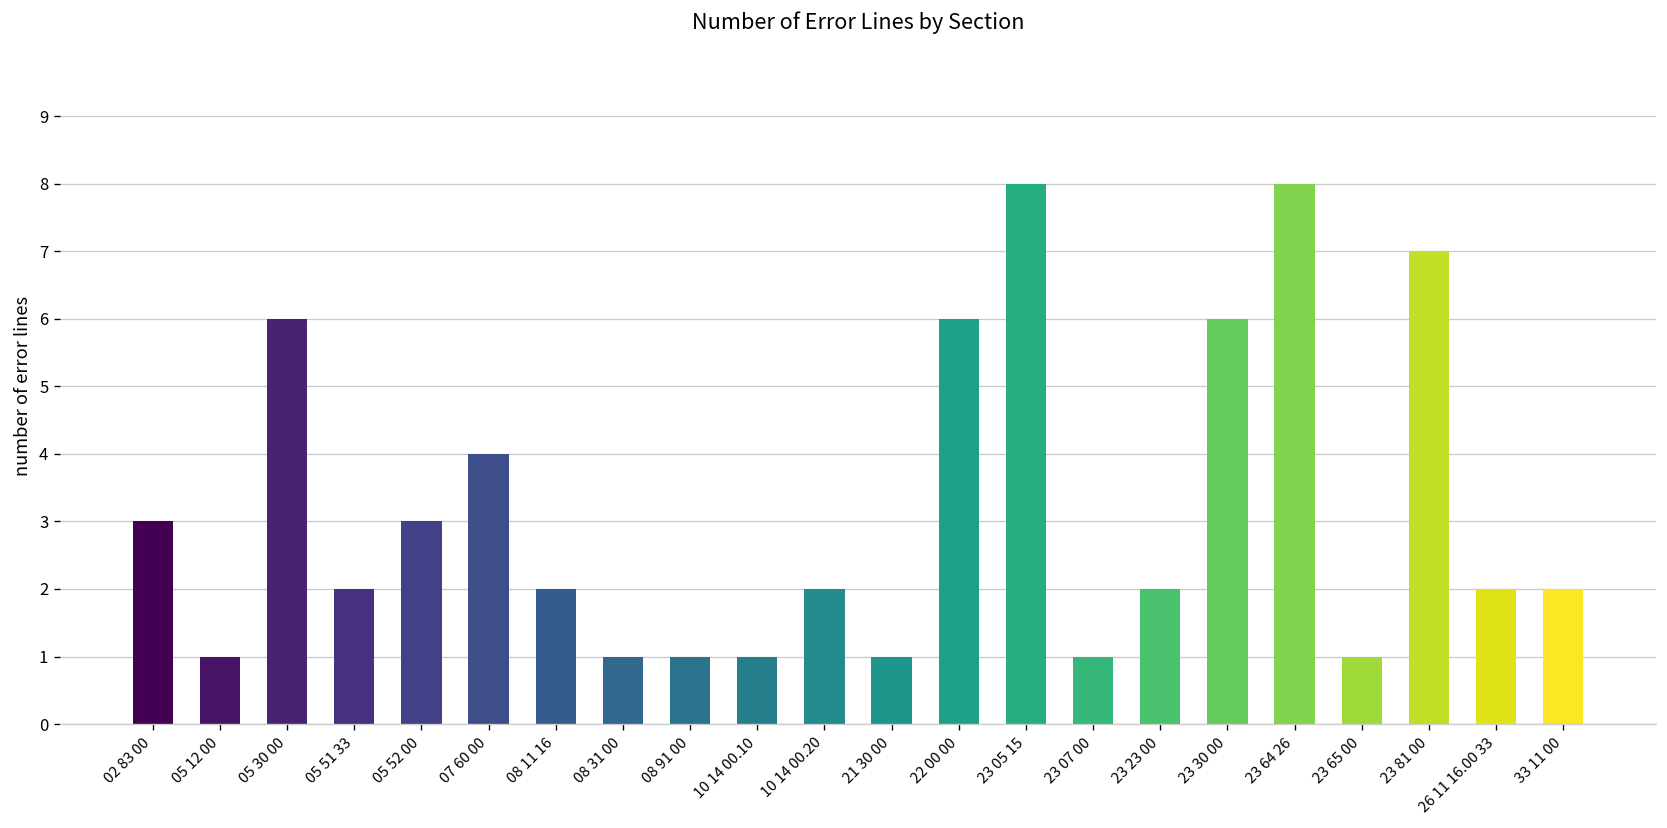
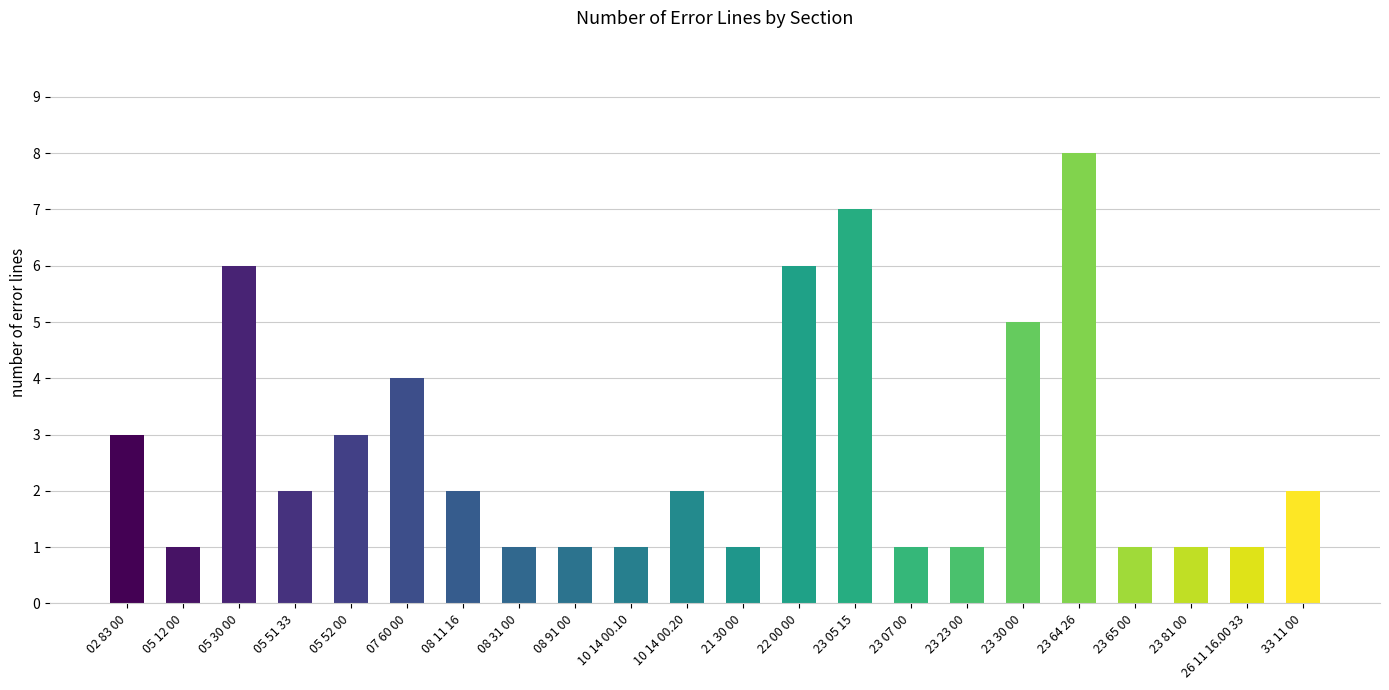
23 05 15: 8 -> 7
23 23 00: 2 -> 1
23 30 00: 6 -> 5
23 81 00: 7 -> 1
26 11 16.00 33: 2 -> 1
